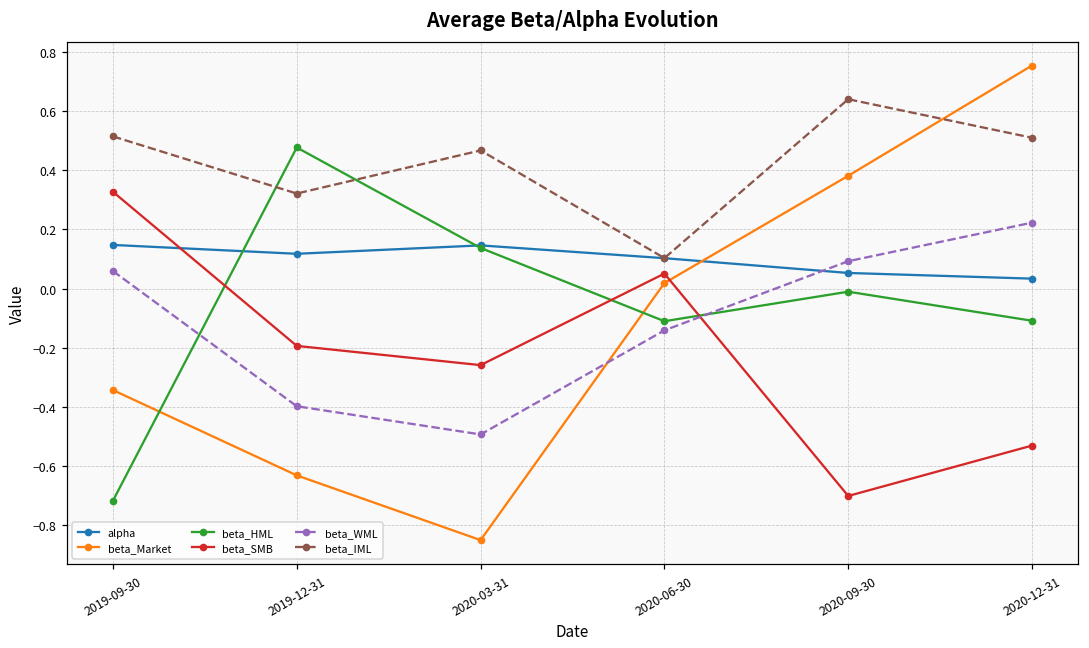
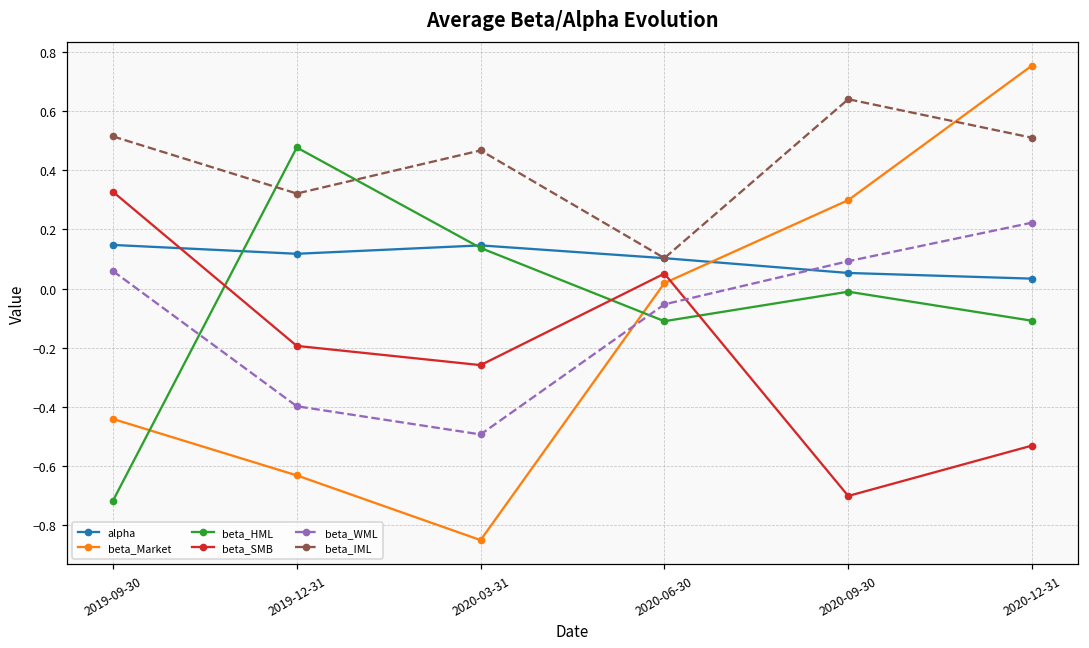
beta_Market, 2019-09-30: -0.34 -> -0.44
beta_WML, 2020-06-30: -0.14 -> -0.05
beta_Market, 2020-09-30: 0.38 -> 0.30
